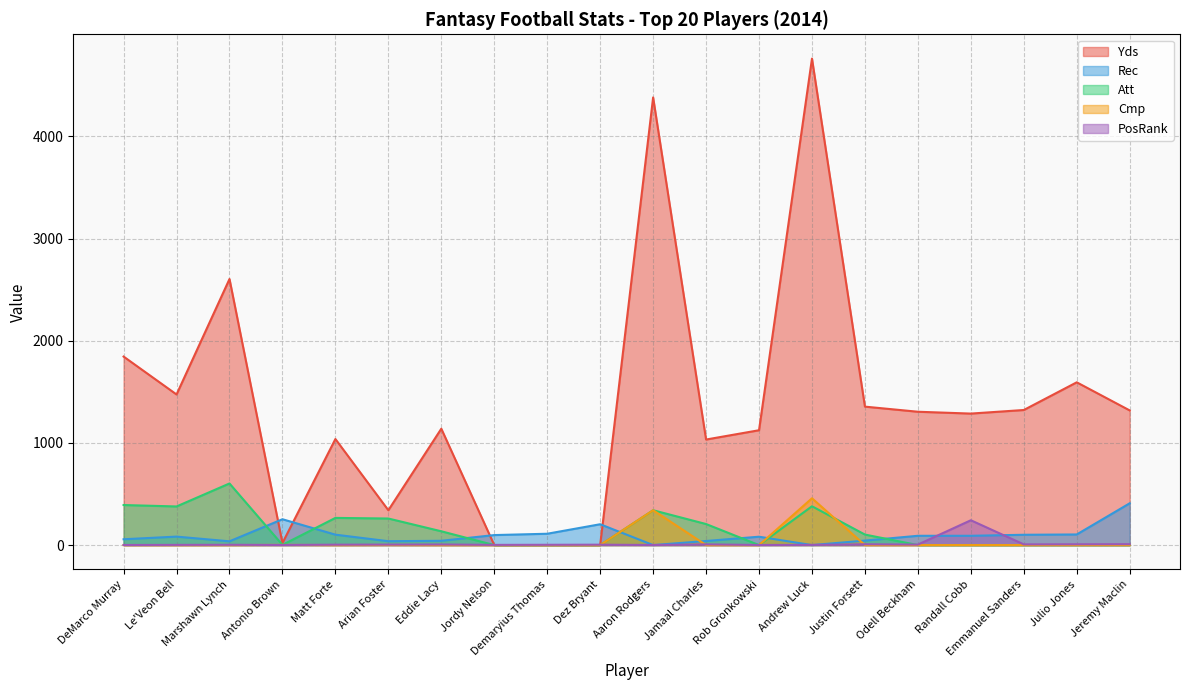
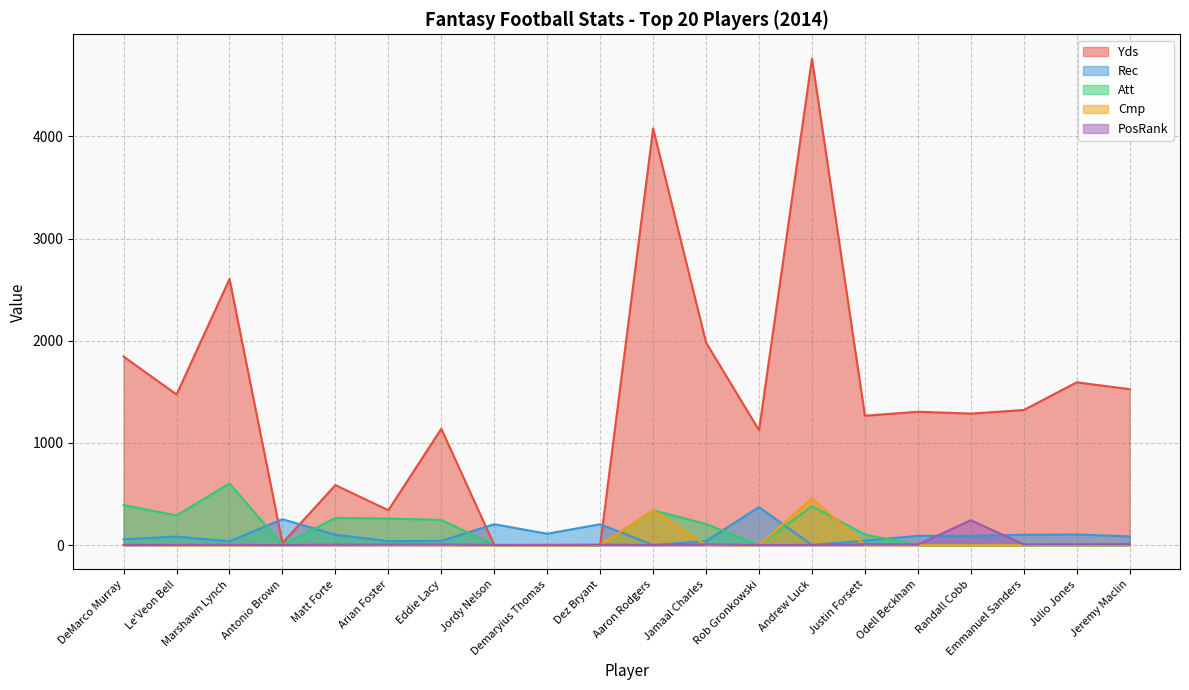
Att, Le'Veon Bell: 380 -> 290
Yds, Matt Forte: 1040 -> 590
Att, Eddie Lacy: 140 -> 250
Rec, Jordy Nelson: 100 -> 200
Yds, Aaron Rodgers: 4380 -> 4080
Yds, Jamaal Charles: 1030 -> 1980
Rec, Rob Gronkowski: 80 -> 370
Yds, Justin Forsett: 1360 -> 1270
Yds, Jeremy Maclin: 1320 -> 1530
Rec, Jeremy Maclin: 410 -> 90
